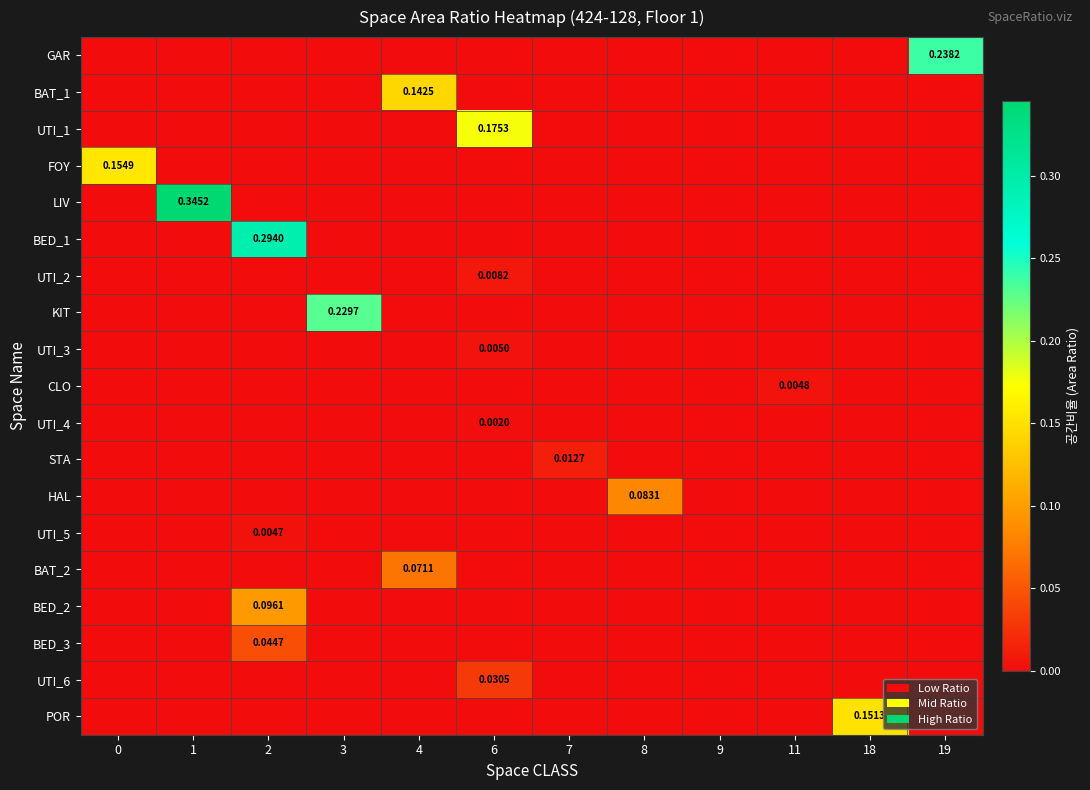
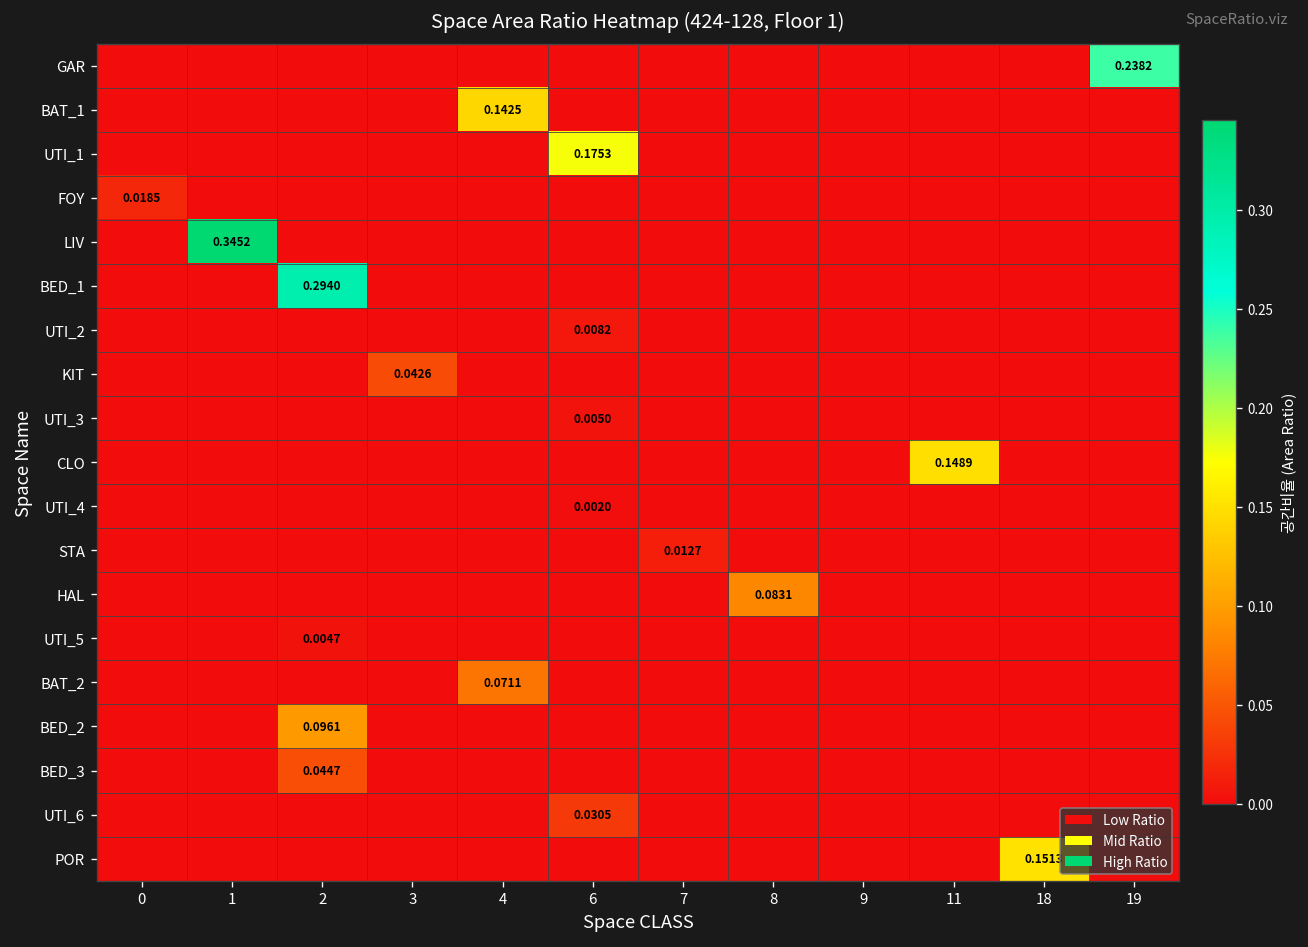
FOY, 0: 0.1549 -> 0.0185
KIT, 3: 0.2297 -> 0.0426
CLO, 11: 0.0048 -> 0.1489
